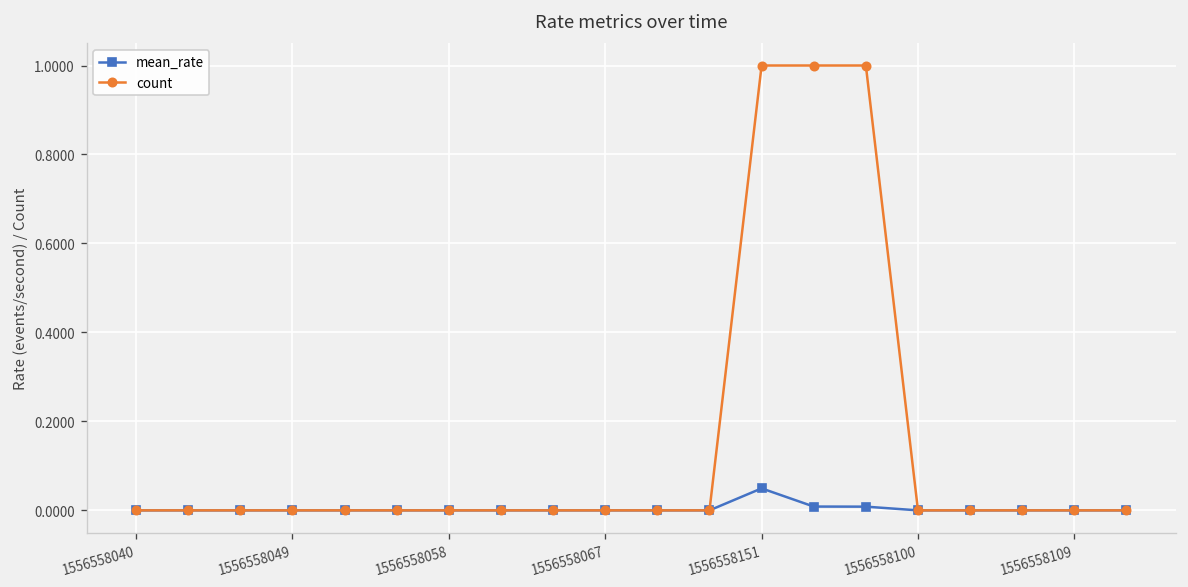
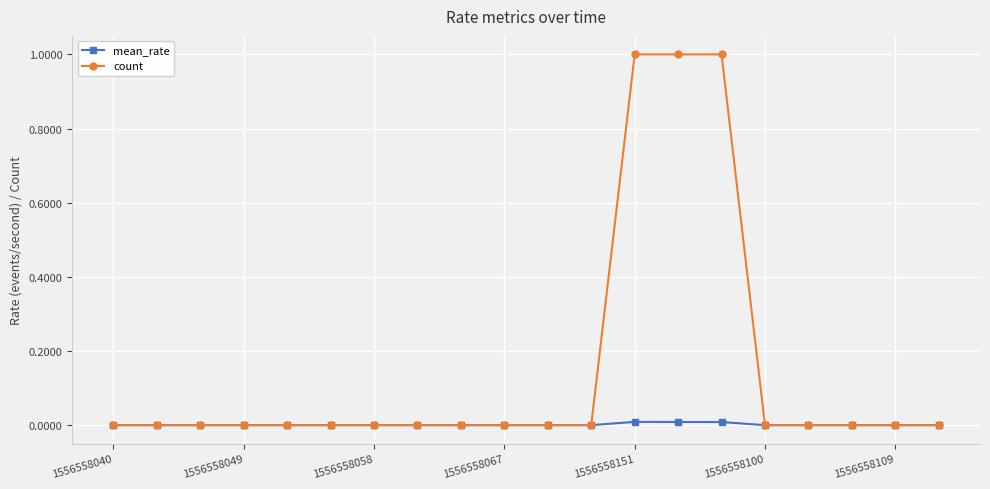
mean_rate, 1556558151: 0.05 -> 0.01
